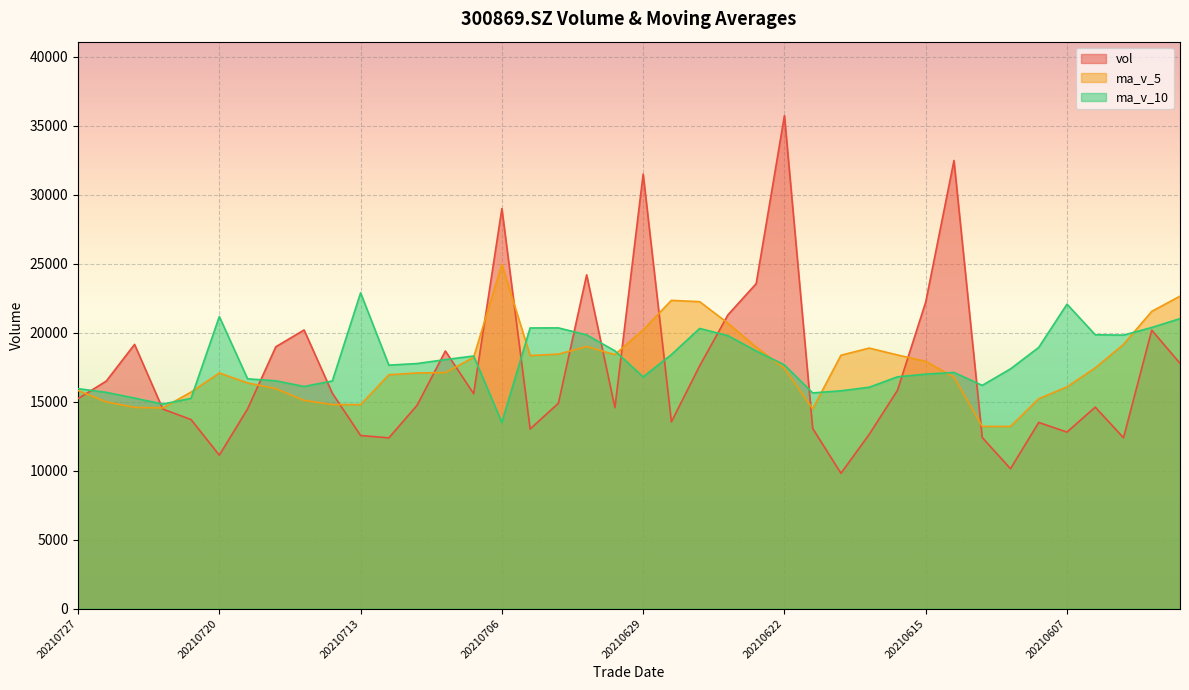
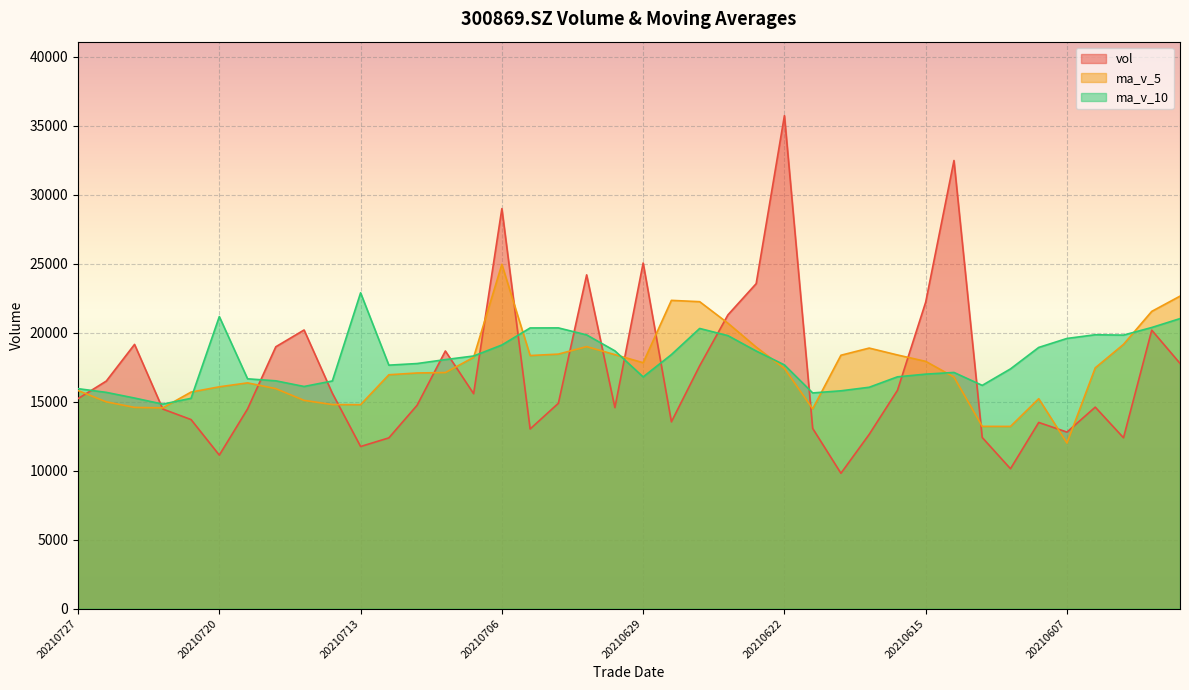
ma_v_5, 20210720: 17100 -> 16100
vol, 20210713: 12500 -> 11800
ma_v_10, 20210706: 13500 -> 19100
vol, 20210629: 31500 -> 25100
ma_v_5, 20210629: 20200 -> 17800
ma_v_5, 20210607: 16100 -> 12000
ma_v_10, 20210607: 22100 -> 19600
